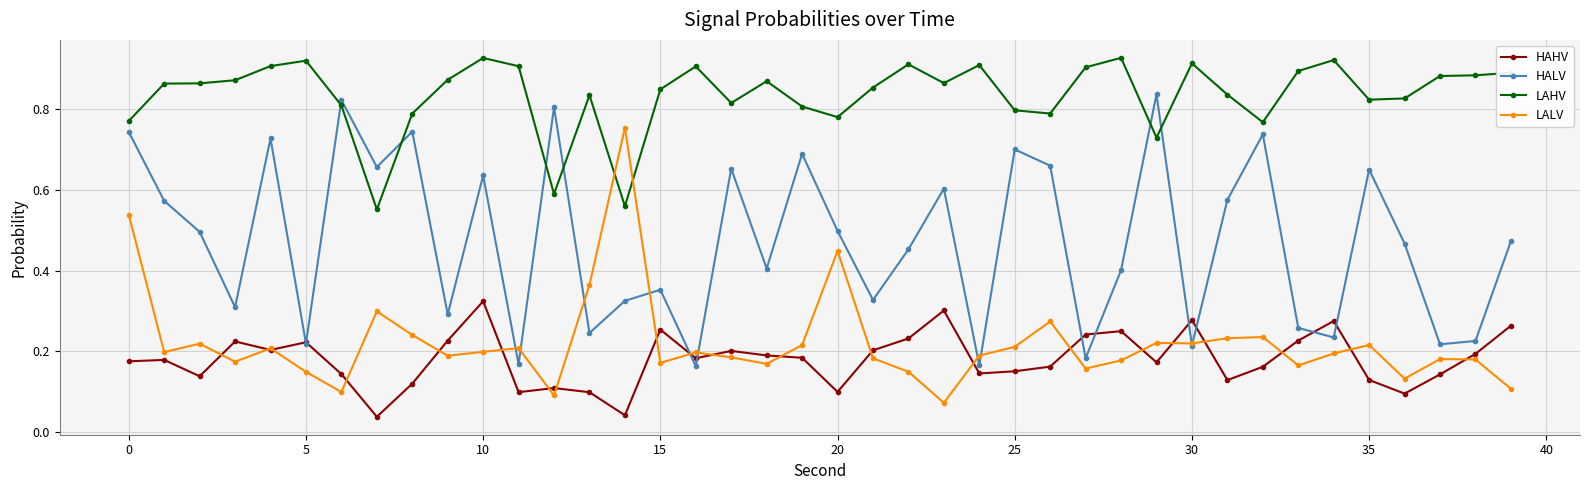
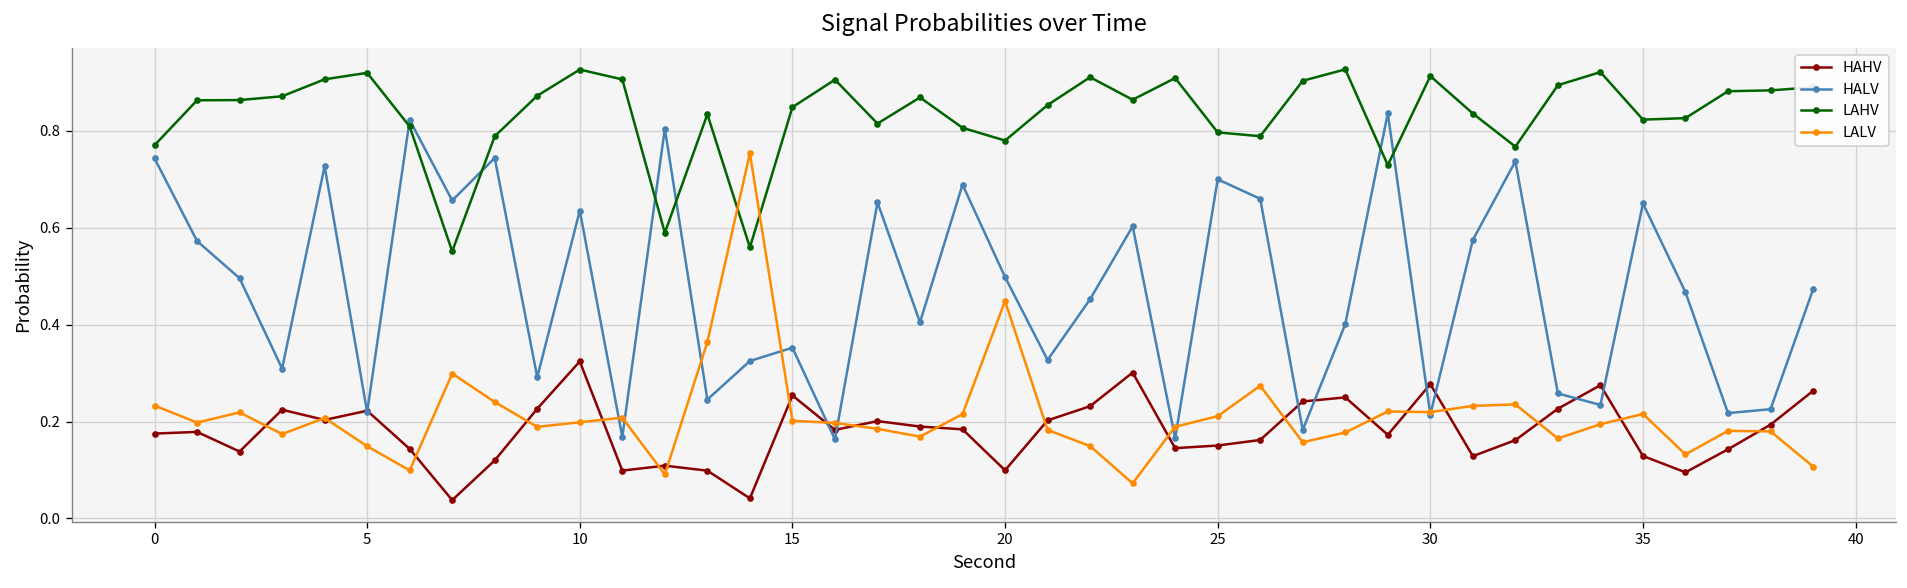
LALV, 0: 0.54 -> 0.23
LALV, 15: 0.17 -> 0.20
